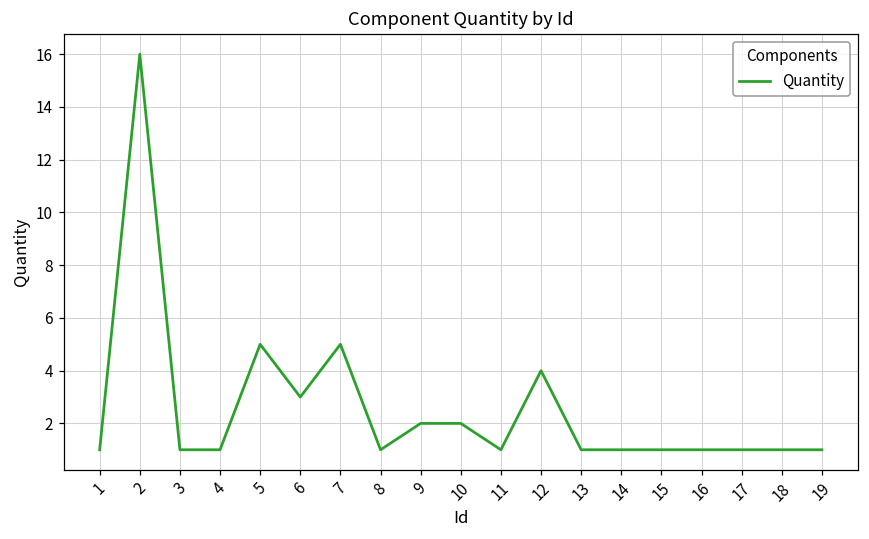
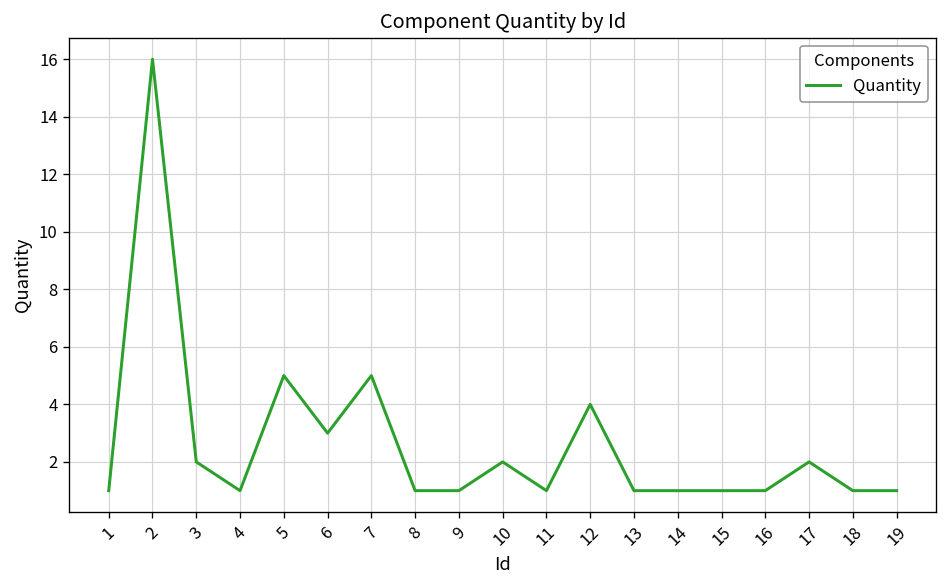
3: 1 -> 2
9: 2 -> 1
17: 1 -> 2
